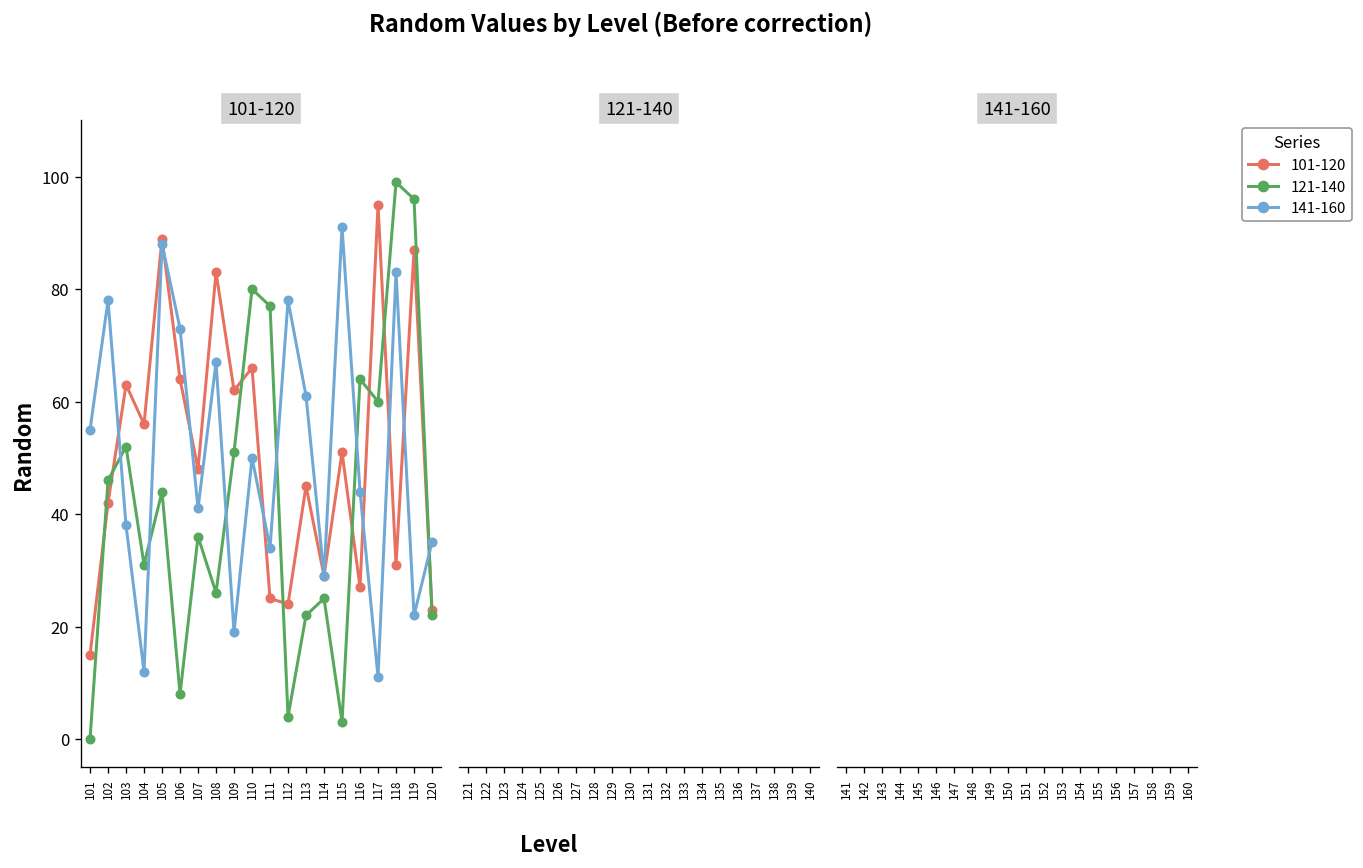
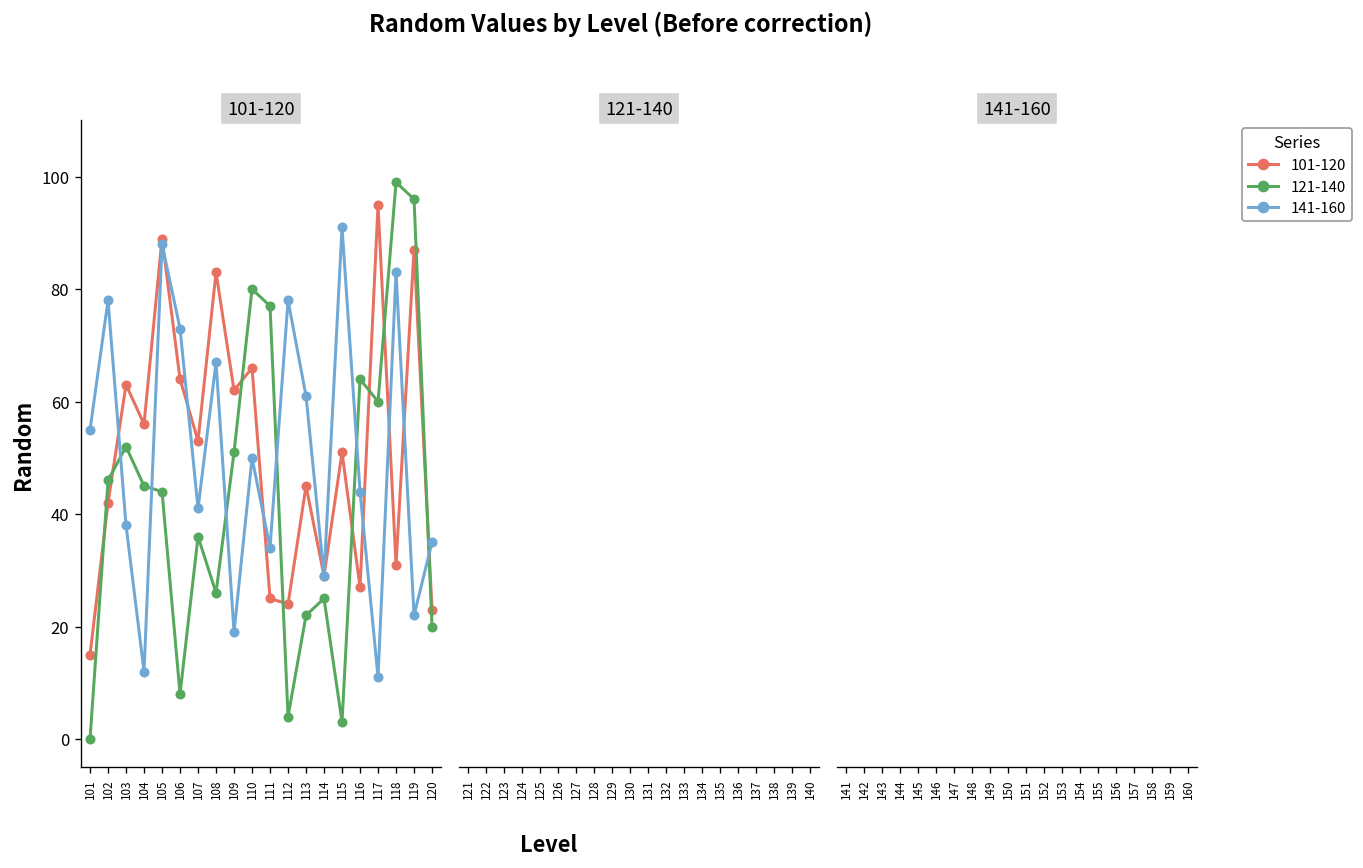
121-140, 104: 31 -> 45
101-120, 107: 48 -> 53
121-140, 120: 22 -> 20
